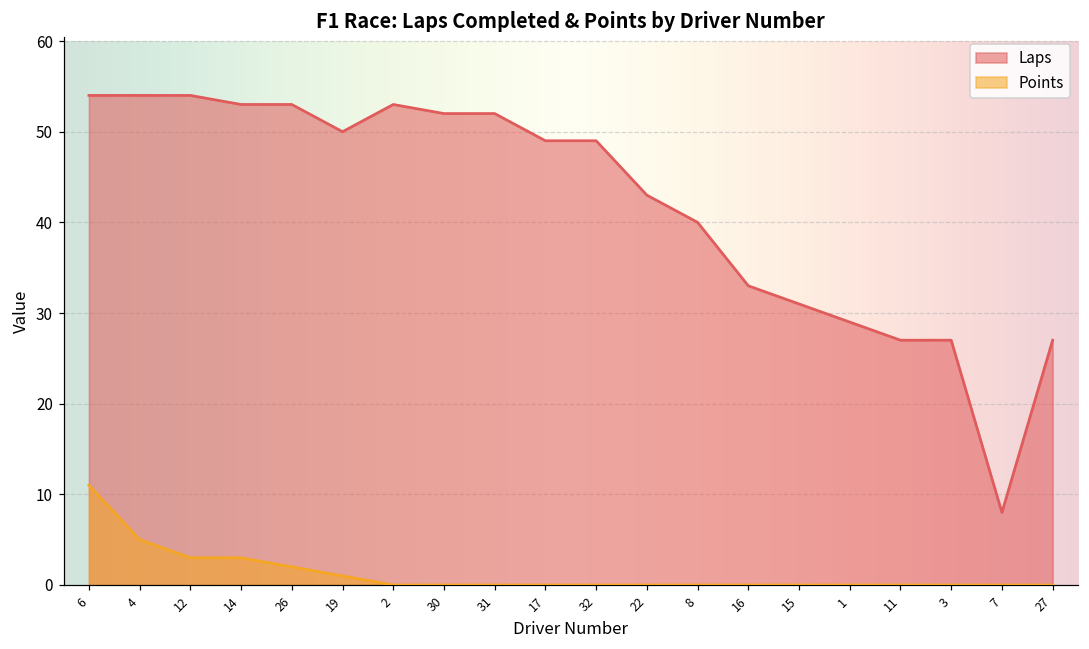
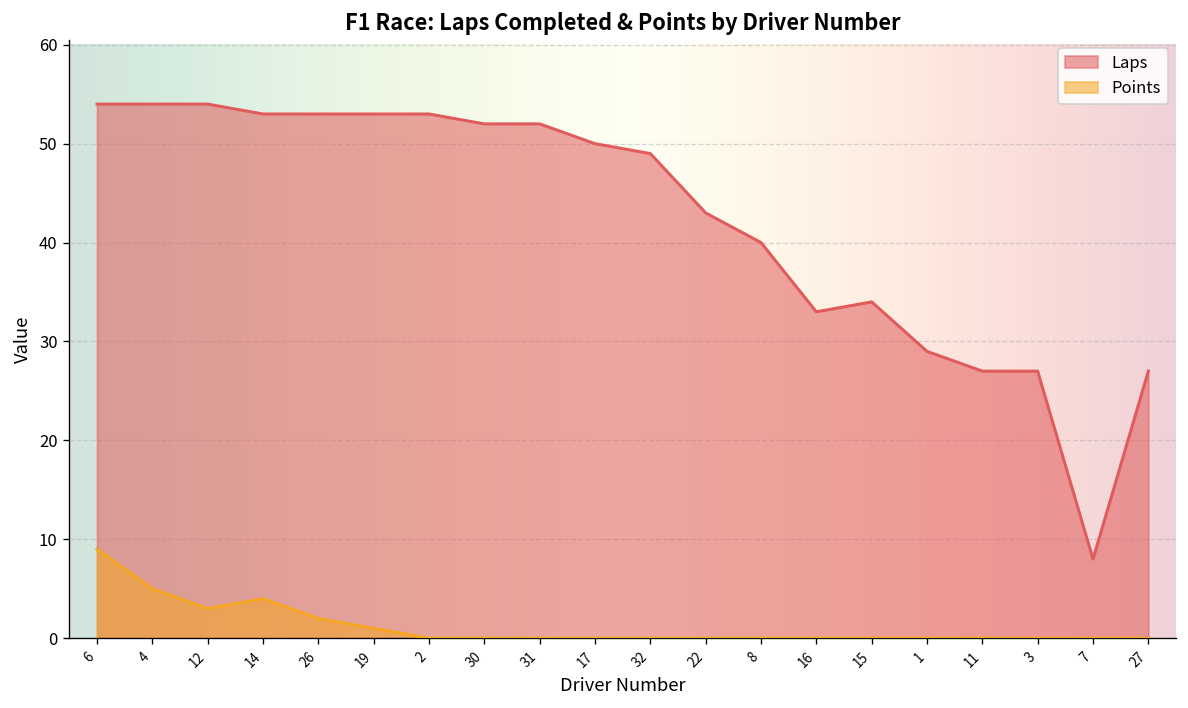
Points, 6: 11 -> 9
Points, 14: 3 -> 4
Laps, 19: 50 -> 53
Laps, 17: 49 -> 50
Laps, 15: 31 -> 34
